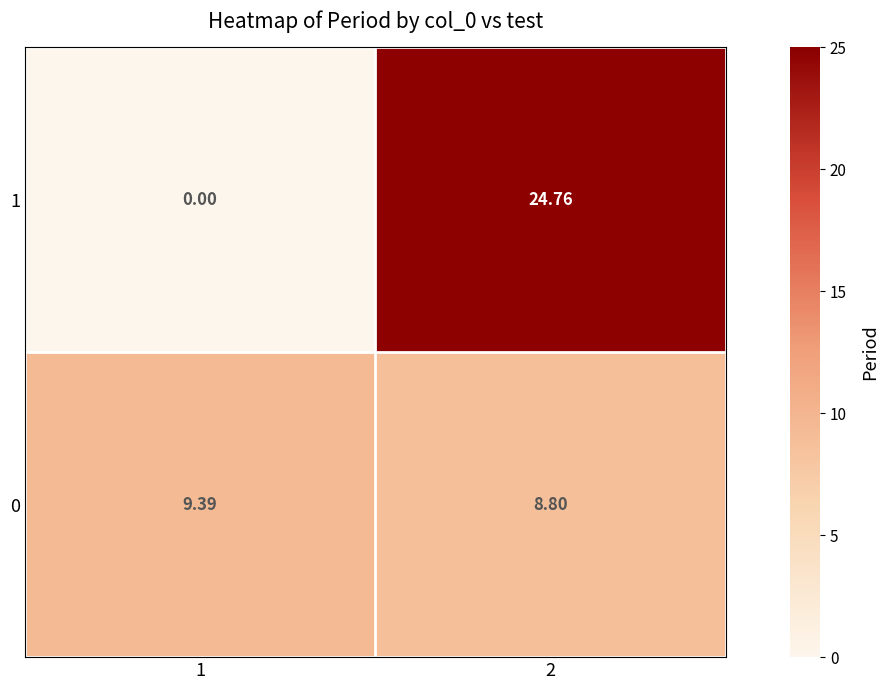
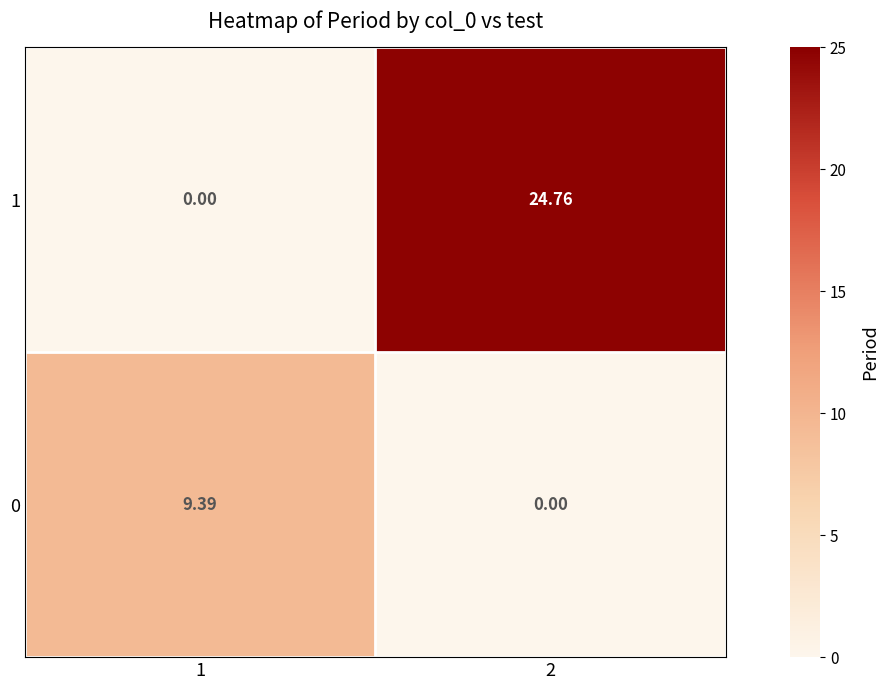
0, 2: 8.80 -> 0.00
